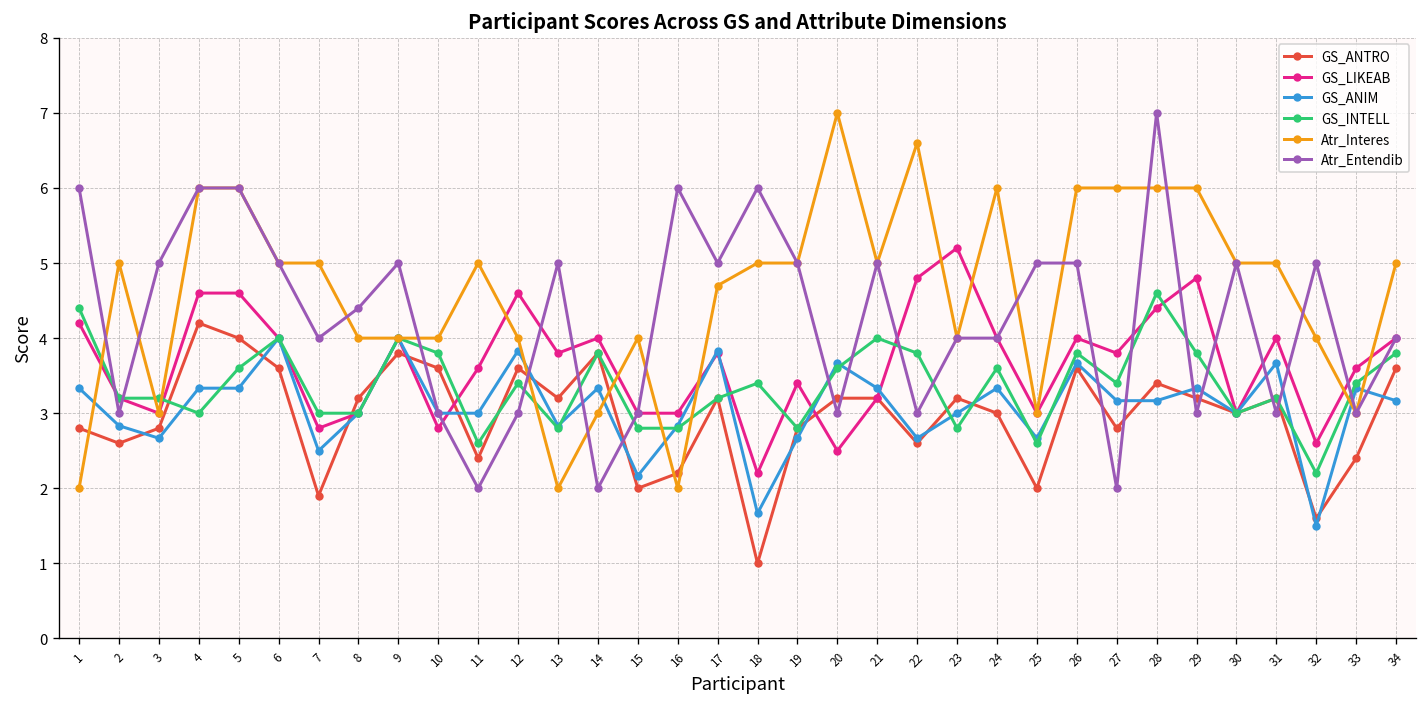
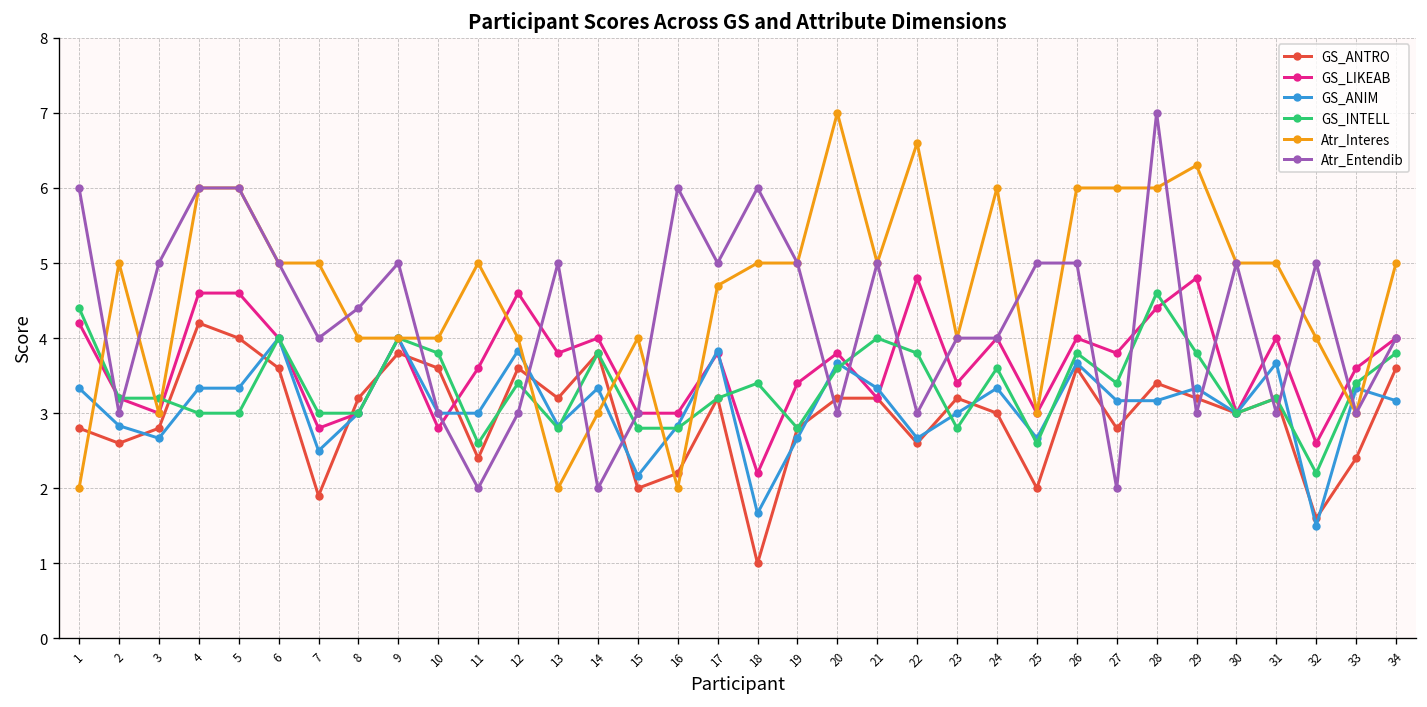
GS_INTELL, 5: 3.6 -> 3.0
GS_LIKEAB, 20: 2.5 -> 3.8
GS_LIKEAB, 23: 5.2 -> 3.4
Atr_Interes, 29: 6.0 -> 6.3
